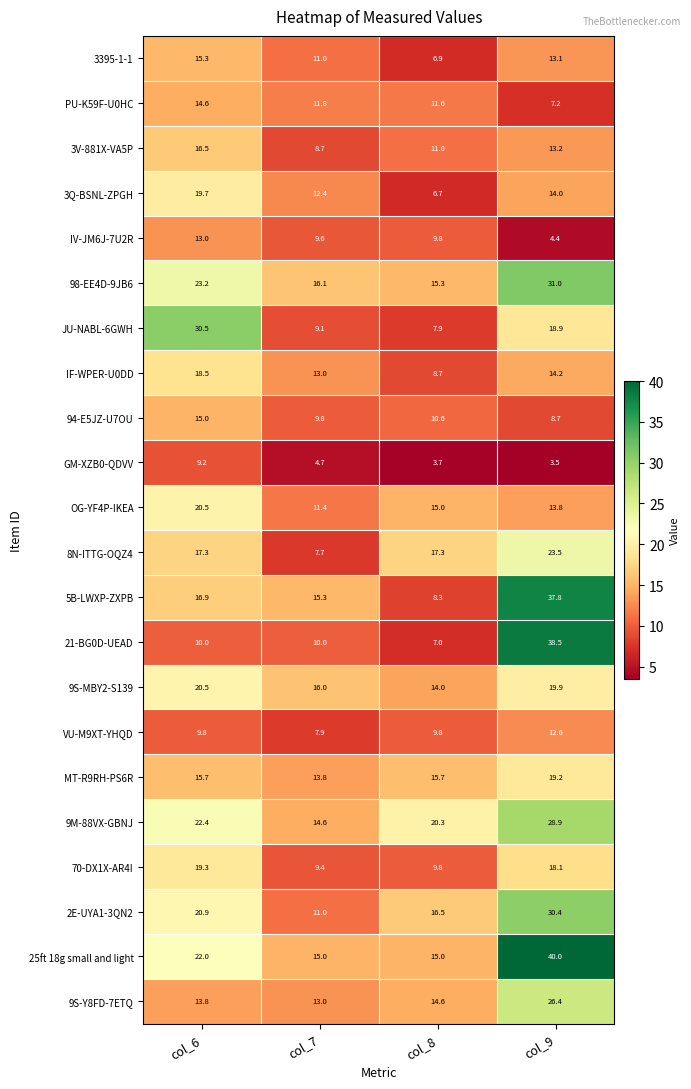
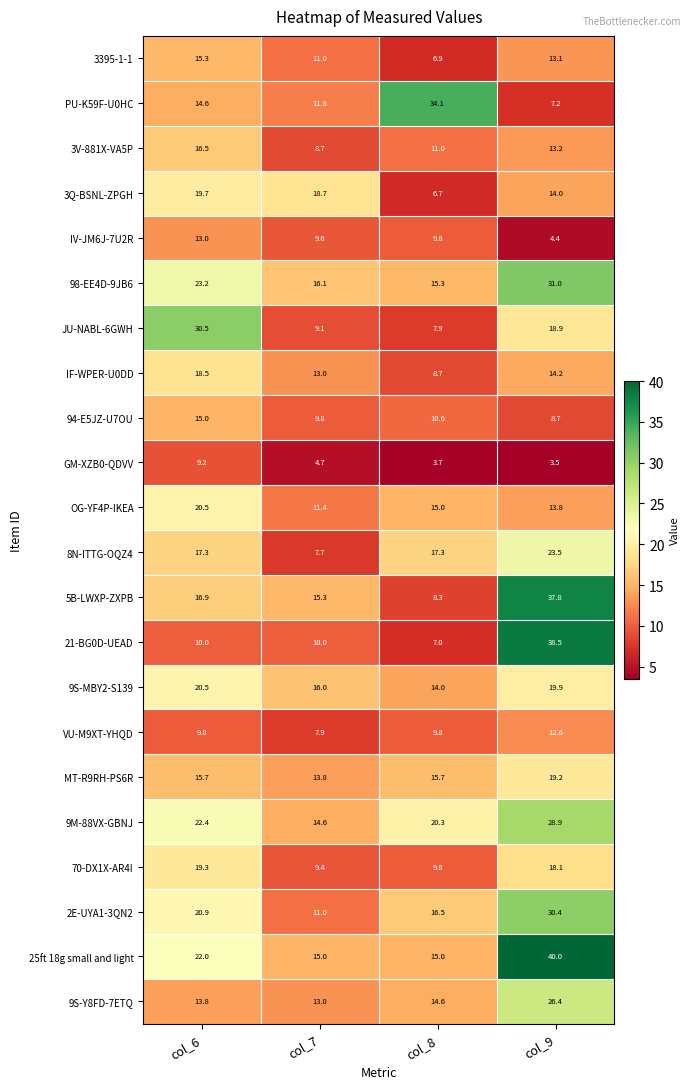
PU-K59F-U0HC, col_8: 11.6 -> 34.1
3Q-BSNL-ZPGH, col_7: 12.4 -> 18.7
